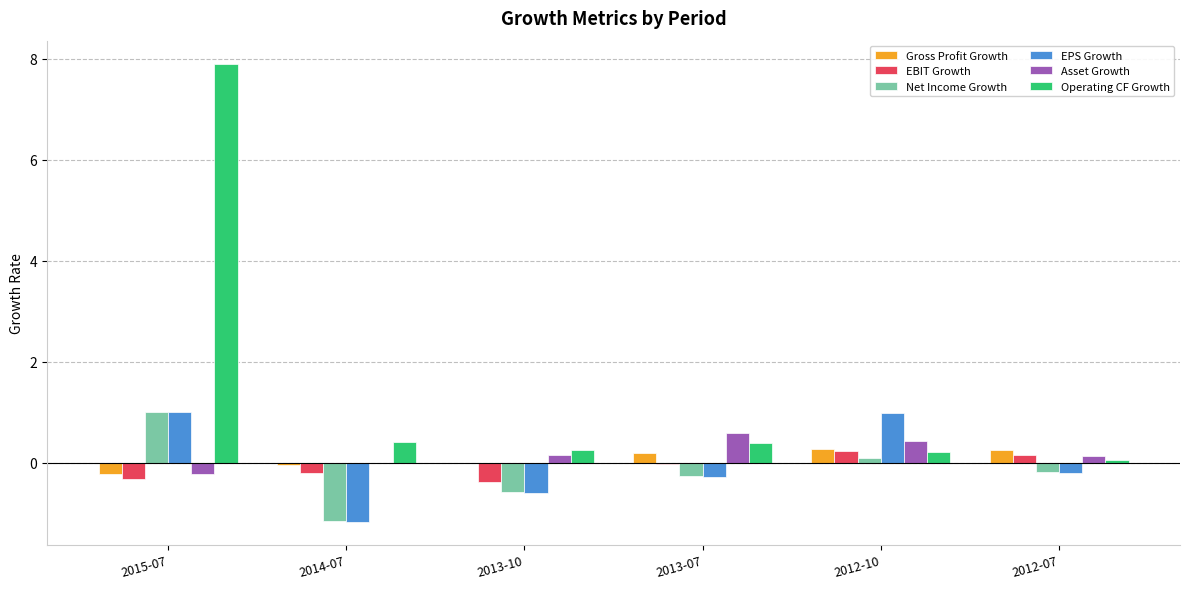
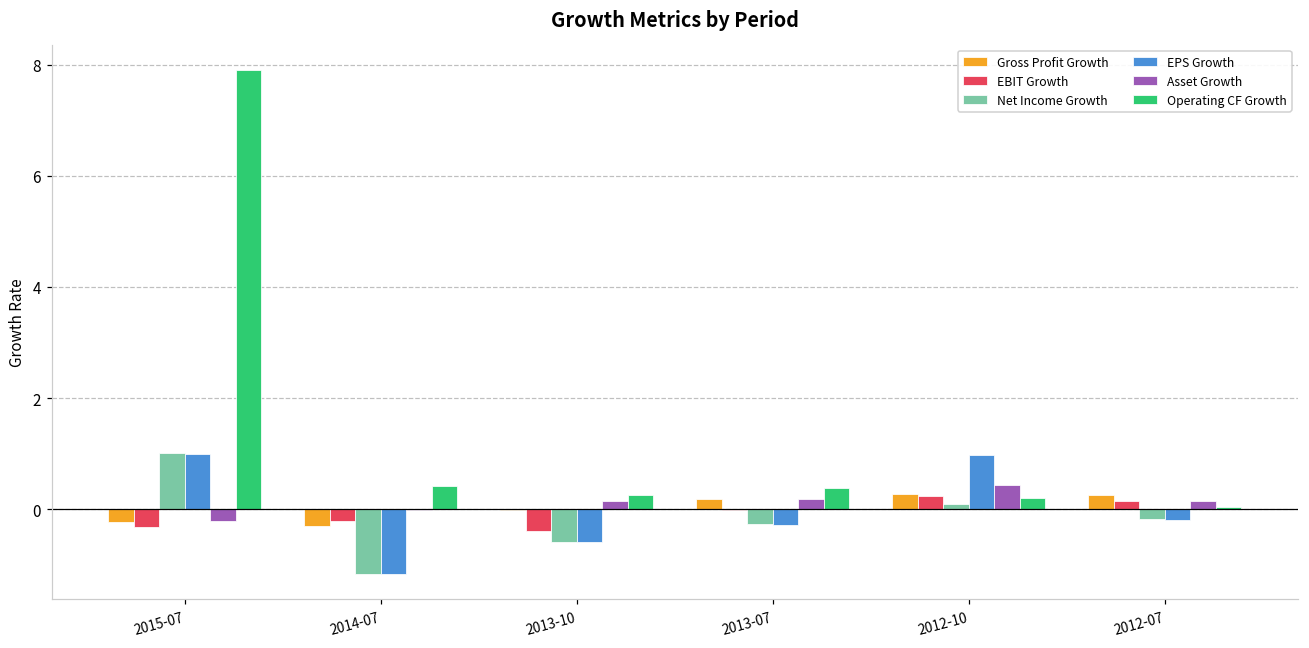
Gross Profit Growth, 2014-07: 0.0 -> -0.3
Asset Growth, 2013-07: 0.6 -> 0.2
